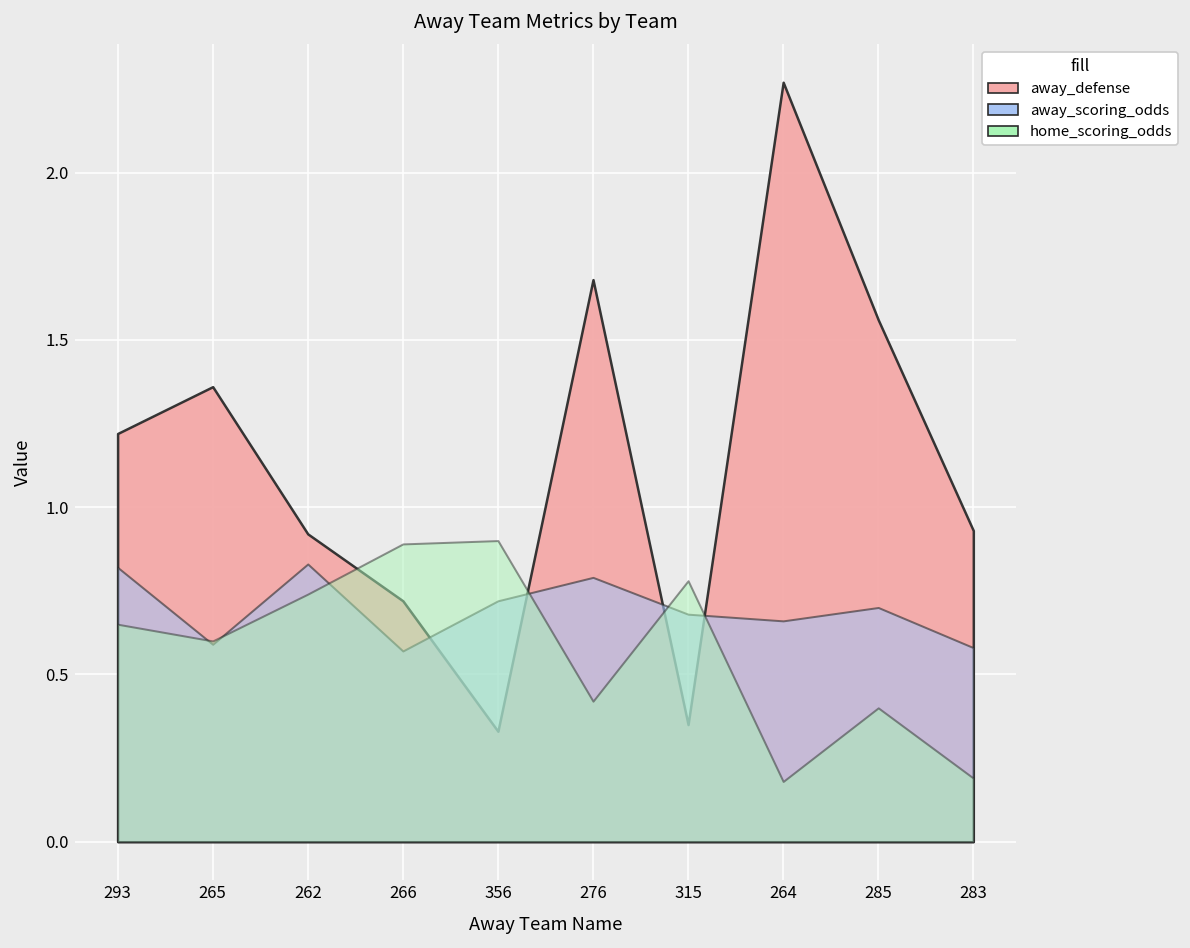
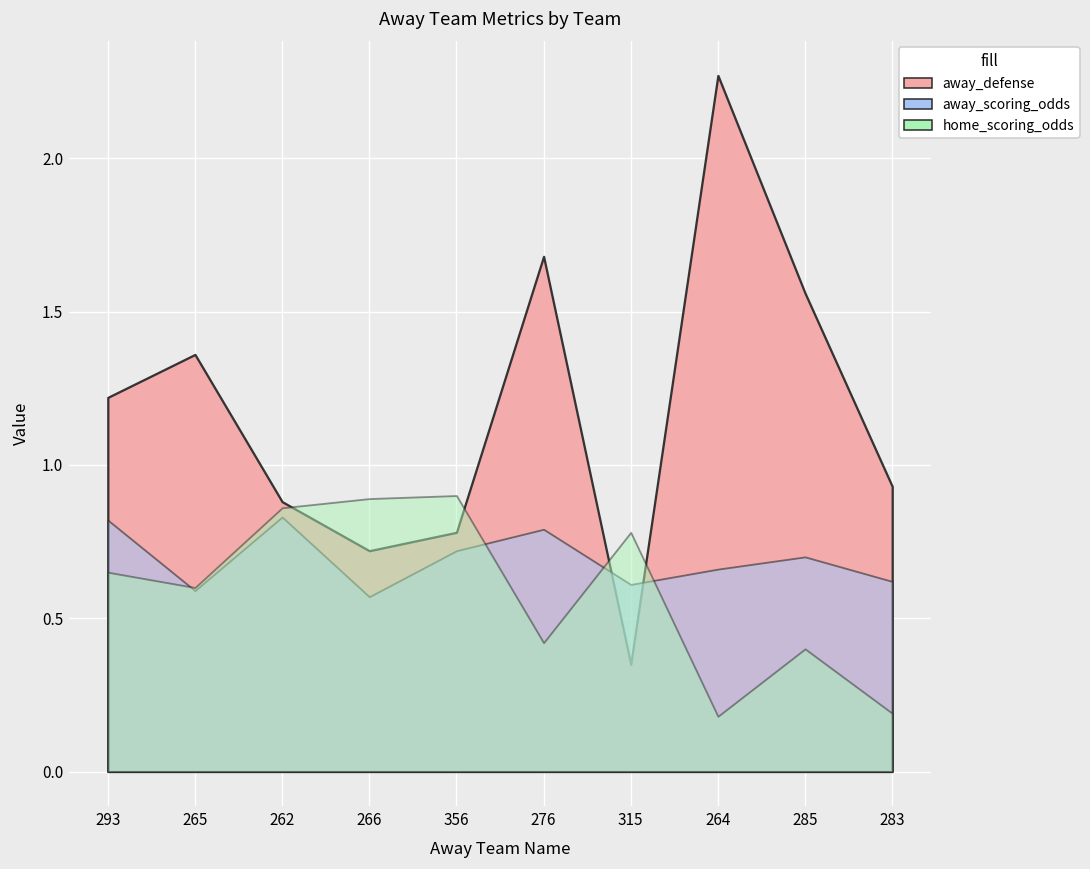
away_defense, 262: 0.92 -> 0.88
home_scoring_odds, 262: 0.74 -> 0.86
away_defense, 356: 0.33 -> 0.78
away_scoring_odds, 315: 0.68 -> 0.61
away_scoring_odds, 283: 0.58 -> 0.62
